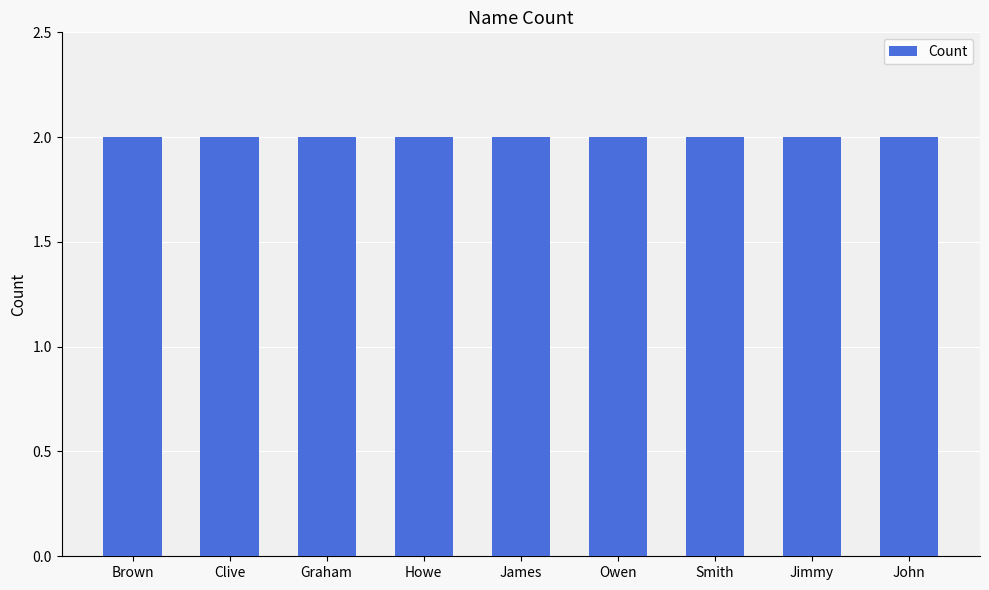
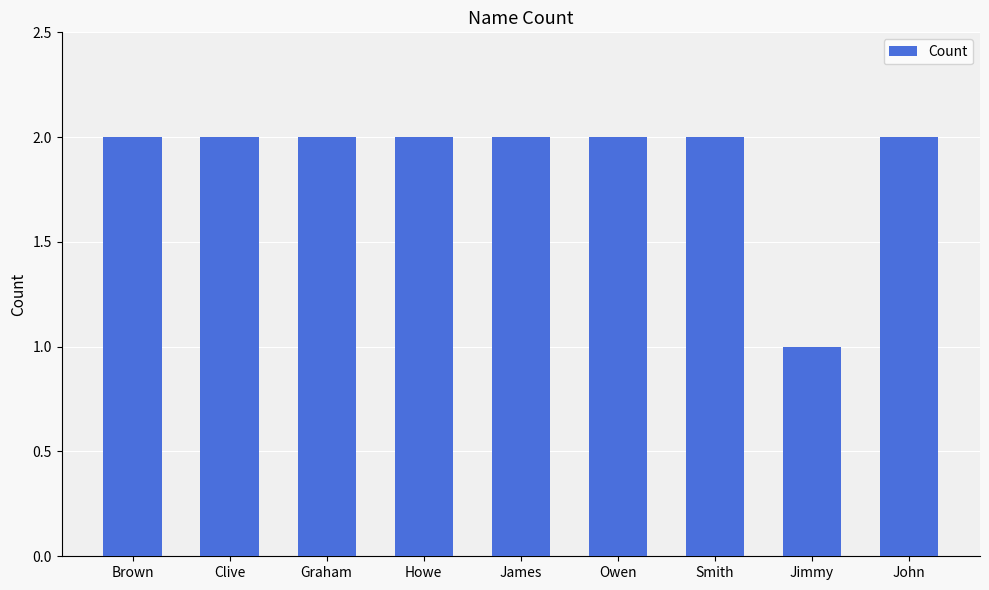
Jimmy: 2 -> 1
